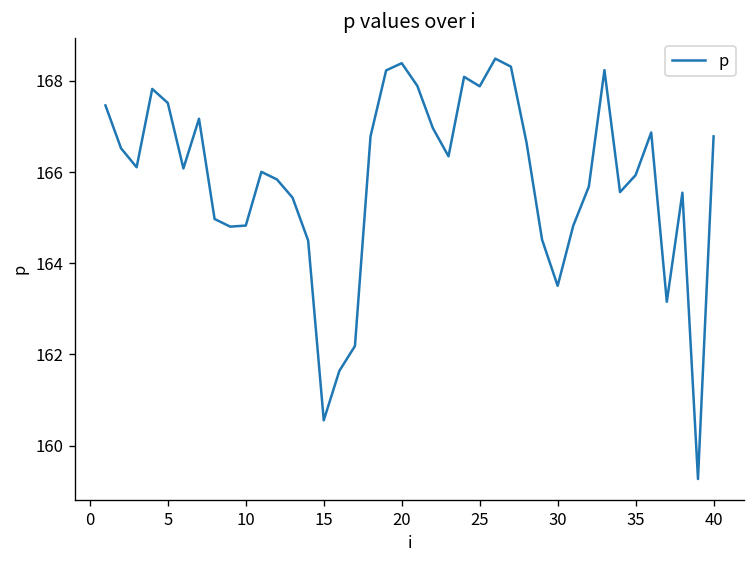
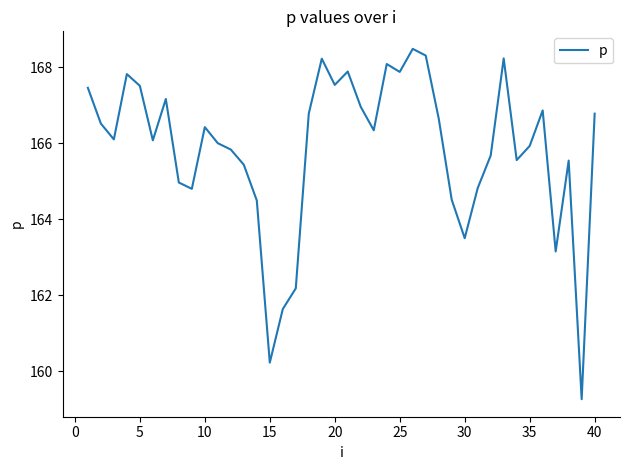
10: 164.8 -> 166.4
15: 160.6 -> 160.2
20: 168.4 -> 167.5
